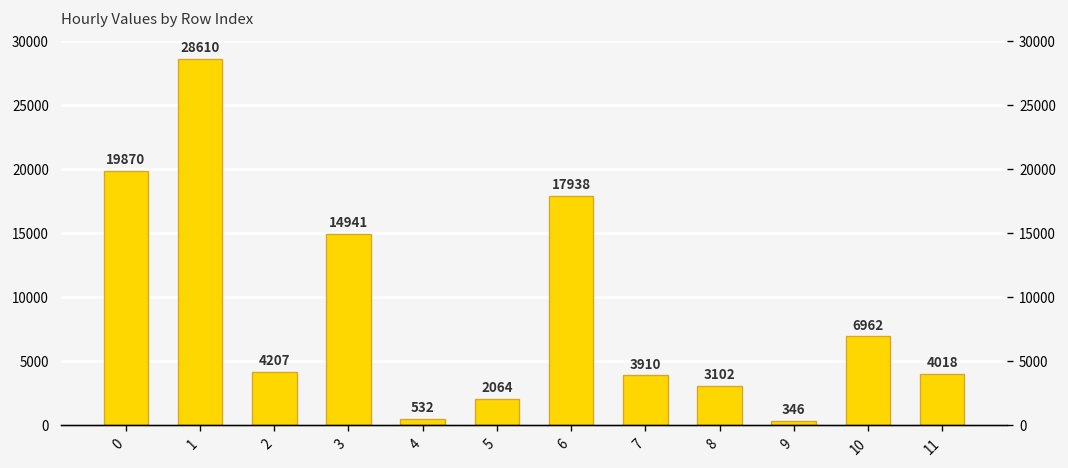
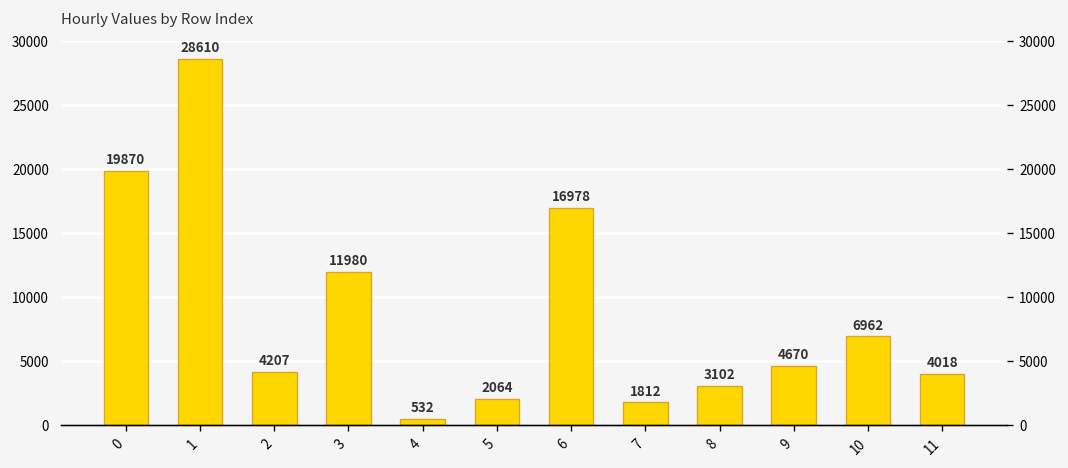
3: 14941 -> 11980
6: 17938 -> 16978
7: 3910 -> 1812
9: 346 -> 4670
